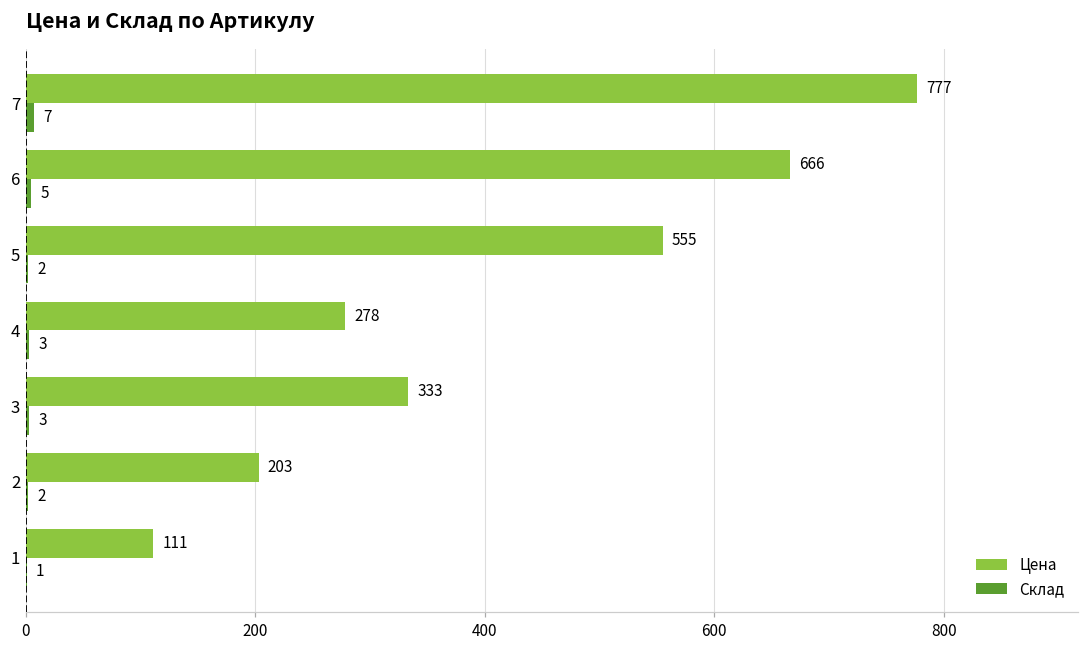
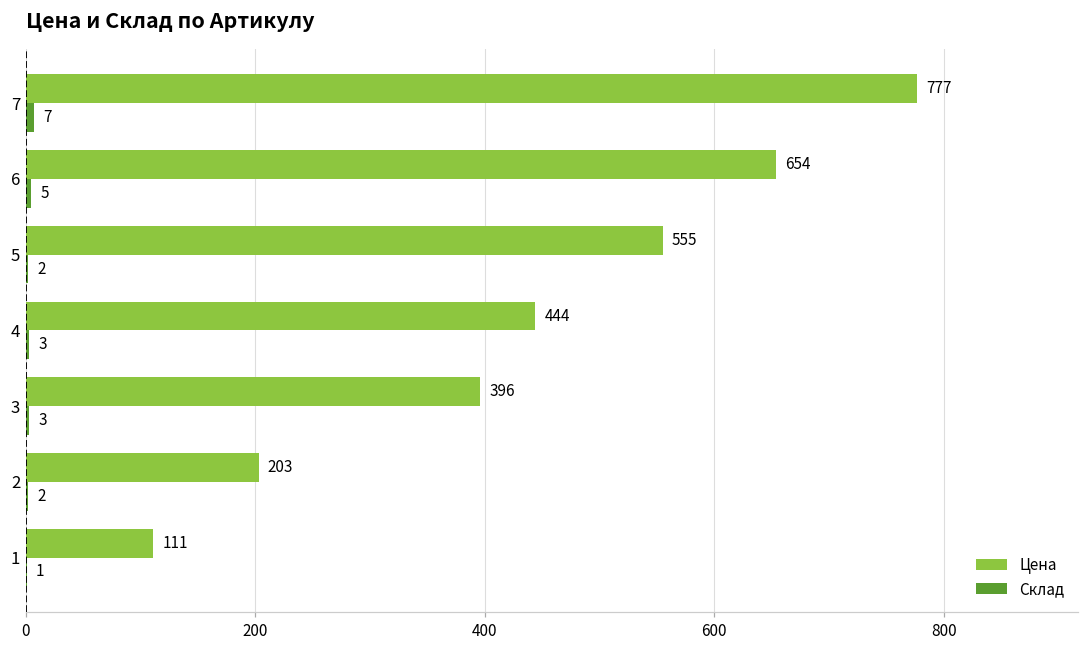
Цена, 6: 666 -> 654
Цена, 4: 278 -> 444
Цена, 3: 333 -> 396
